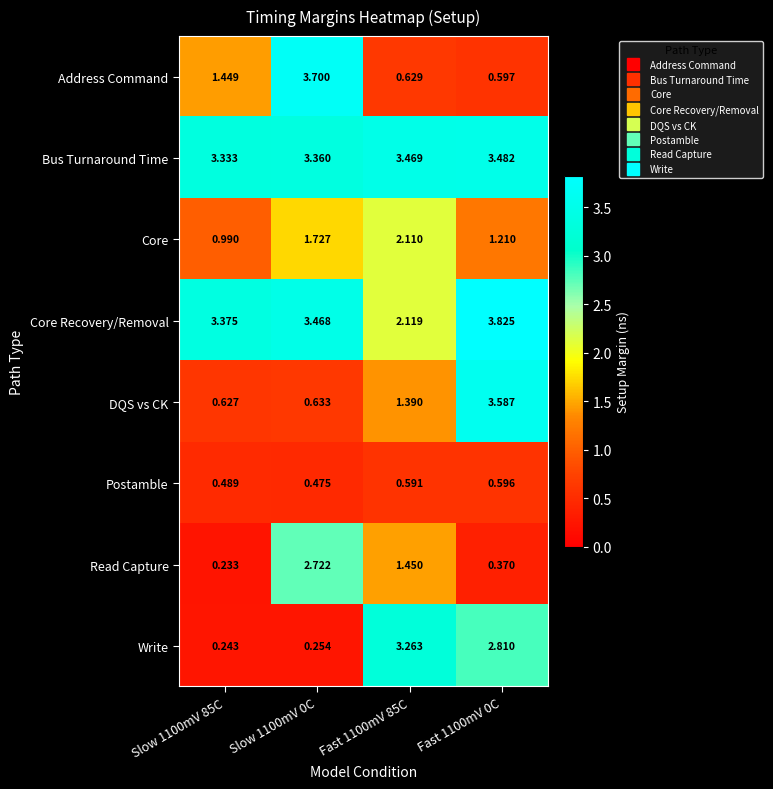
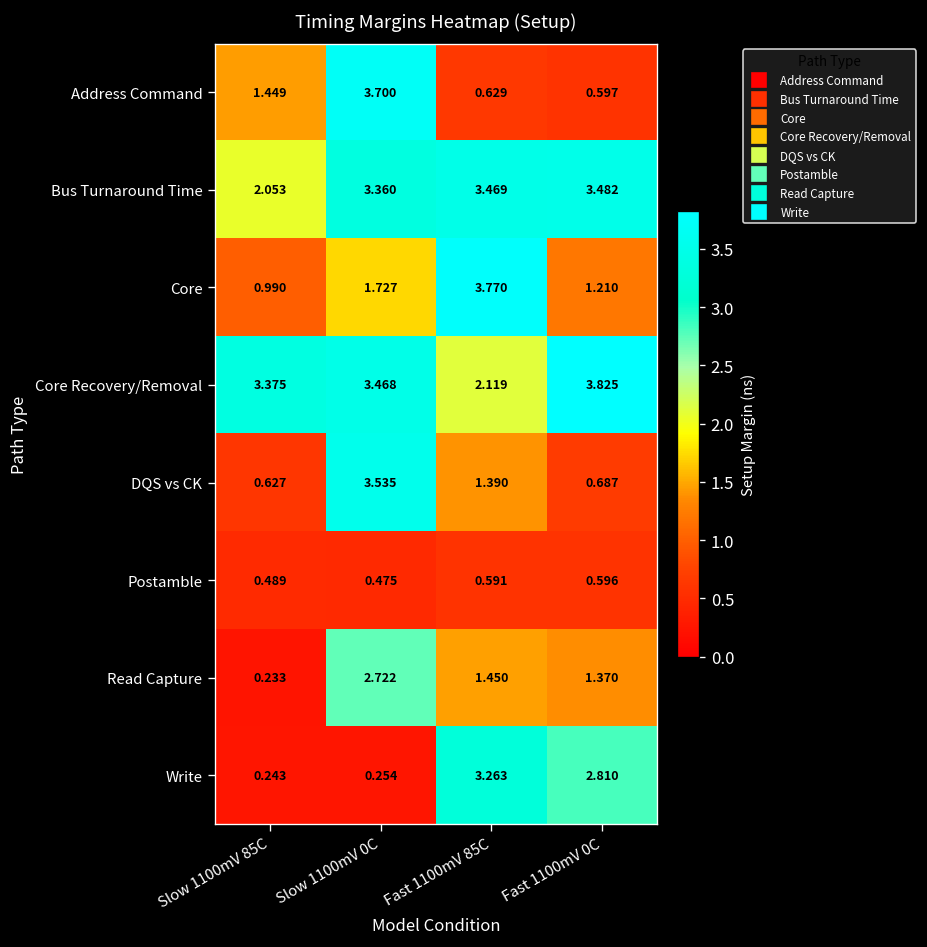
Bus Turnaround Time, Slow 1100mV 85C: 3.333 -> 2.053
Core, Fast 1100mV 85C: 2.110 -> 3.770
DQS vs CK, Slow 1100mV 0C: 0.633 -> 3.535
DQS vs CK, Fast 1100mV 0C: 3.587 -> 0.687
Read Capture, Fast 1100mV 0C: 0.370 -> 1.370
